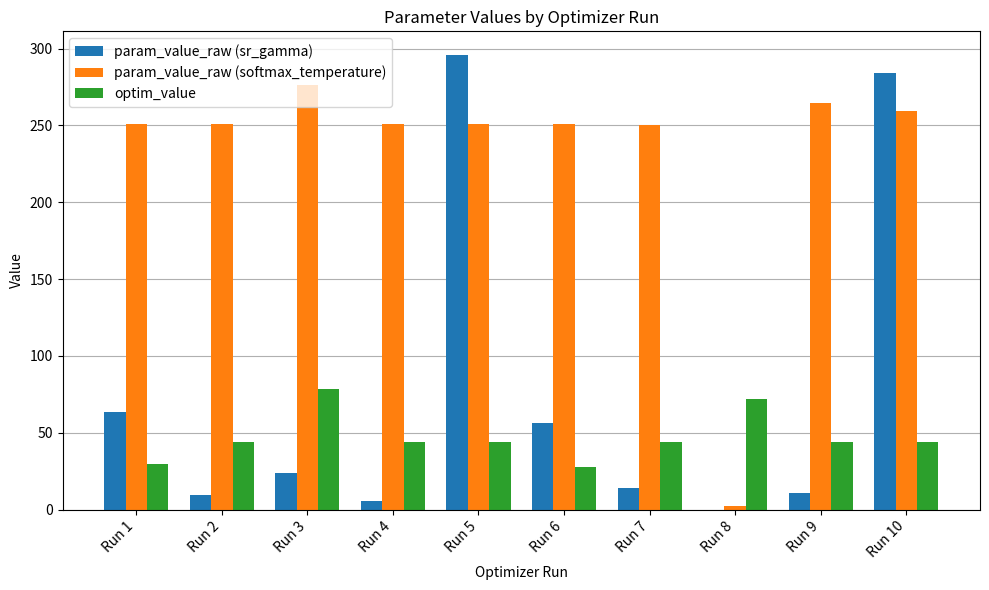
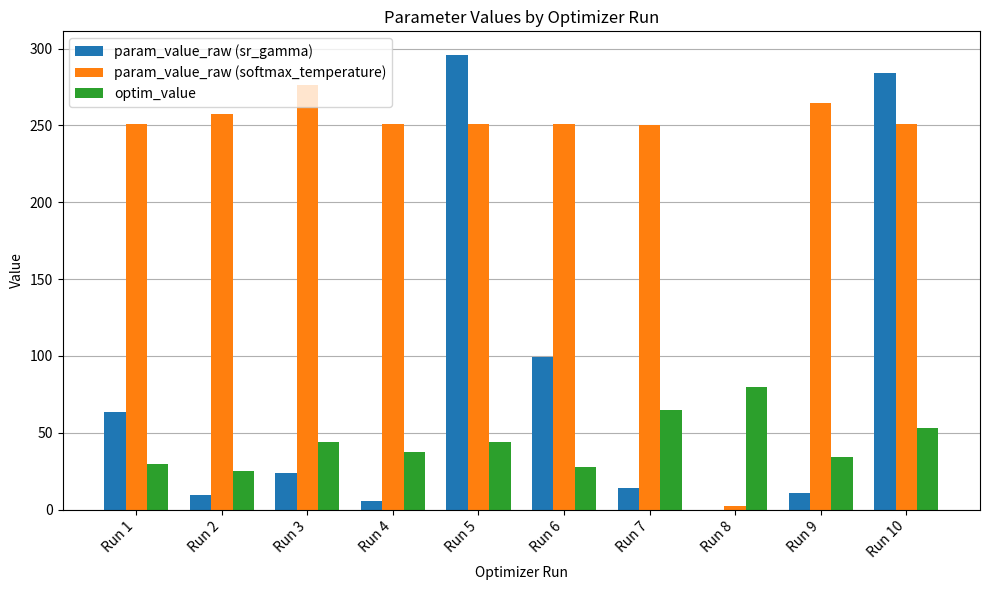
param_value_raw (softmax_temperature), Run 2: 251 -> 257
optim_value, Run 2: 44 -> 25
optim_value, Run 3: 79 -> 44
optim_value, Run 4: 44 -> 38
param_value_raw (sr_gamma), Run 6: 56 -> 99
optim_value, Run 7: 44 -> 64
optim_value, Run 8: 72 -> 80
optim_value, Run 9: 44 -> 34
param_value_raw (softmax_temperature), Run 10: 260 -> 251
optim_value, Run 10: 44 -> 53
